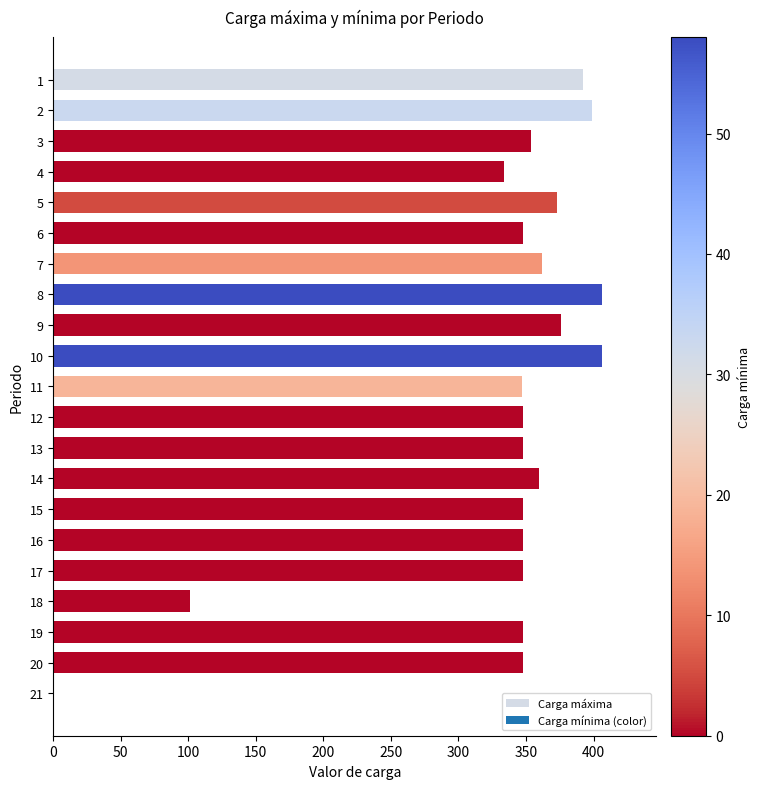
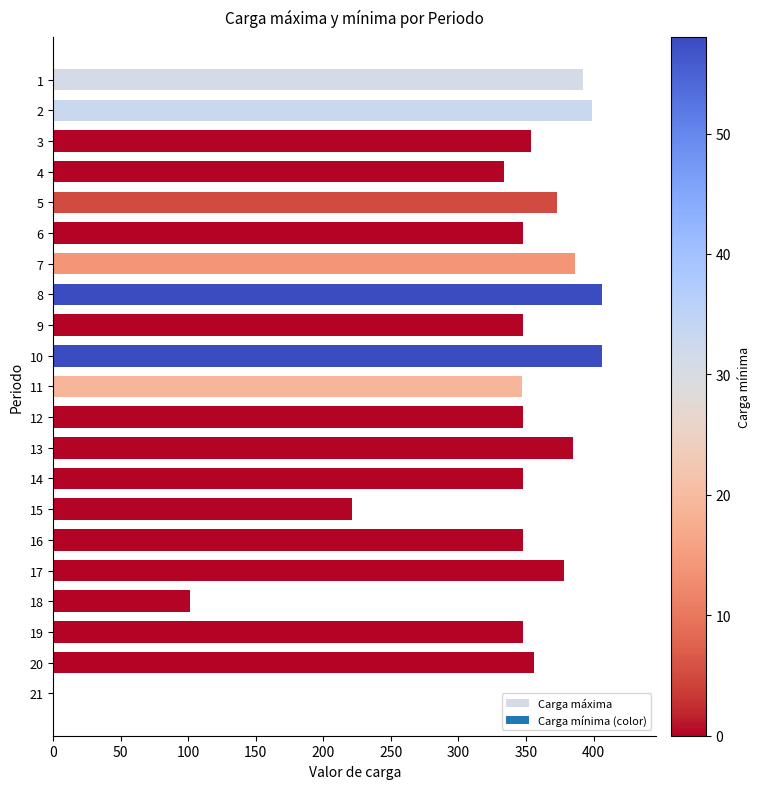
7: 362 -> 386
9: 376 -> 348
13: 348 -> 385
14: 360 -> 348
15: 348 -> 221
17: 348 -> 378
20: 348 -> 356
